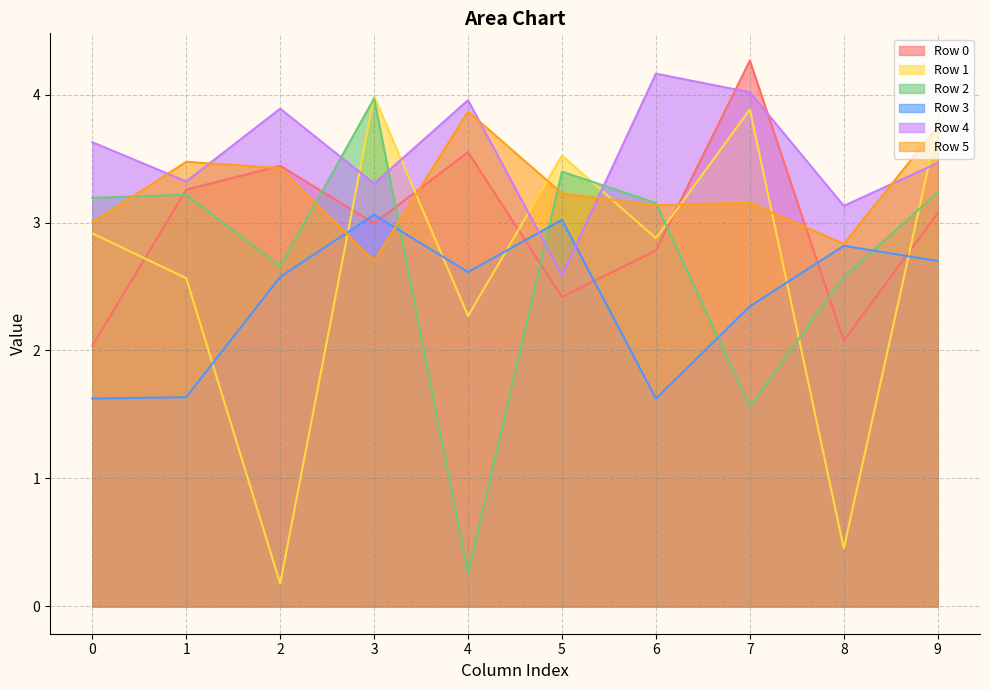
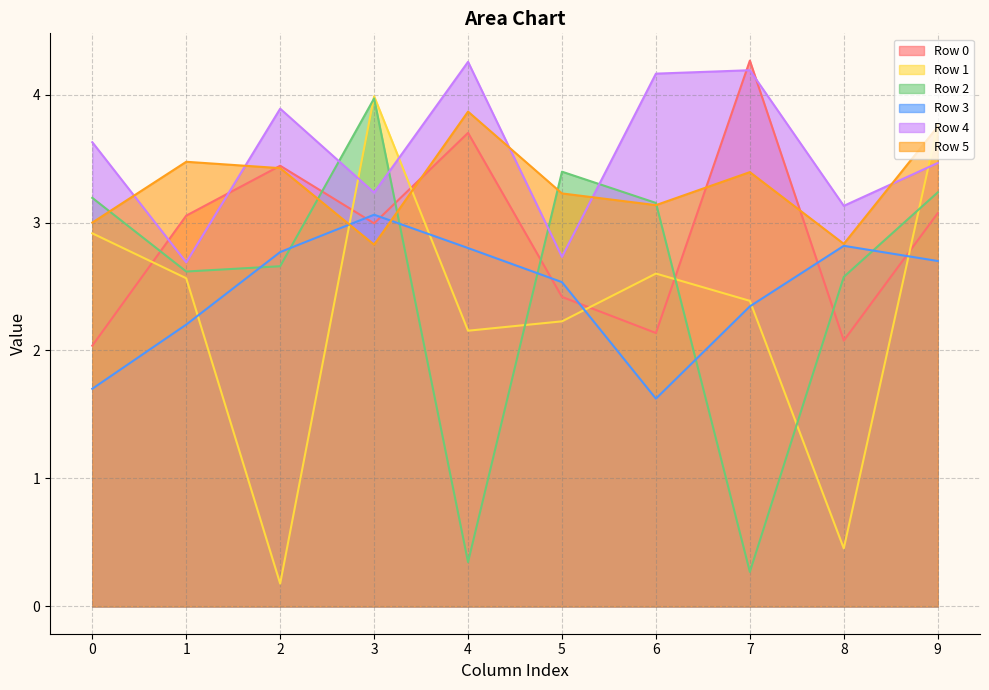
Row 3, 0: 1.62 -> 1.70
Row 0, 1: 3.26 -> 3.05
Row 2, 1: 3.22 -> 2.62
Row 3, 1: 1.64 -> 2.20
Row 4, 1: 3.32 -> 2.69
Row 3, 2: 2.57 -> 2.77
Row 4, 3: 3.30 -> 3.23
Row 5, 3: 2.70 -> 2.83
Row 0, 4: 3.55 -> 3.70
Row 1, 4: 2.27 -> 2.15
Row 2, 4: 0.26 -> 0.35
Row 3, 4: 2.61 -> 2.80
Row 4, 4: 3.96 -> 4.26
Row 1, 5: 3.52 -> 2.23
Row 3, 5: 3.02 -> 2.53
Row 4, 5: 2.59 -> 2.73
Row 0, 6: 2.78 -> 2.14
Row 1, 6: 2.88 -> 2.60
Row 1, 7: 3.88 -> 2.39
Row 2, 7: 1.56 -> 0.27
Row 4, 7: 4.02 -> 4.19
Row 5, 7: 3.15 -> 3.39
